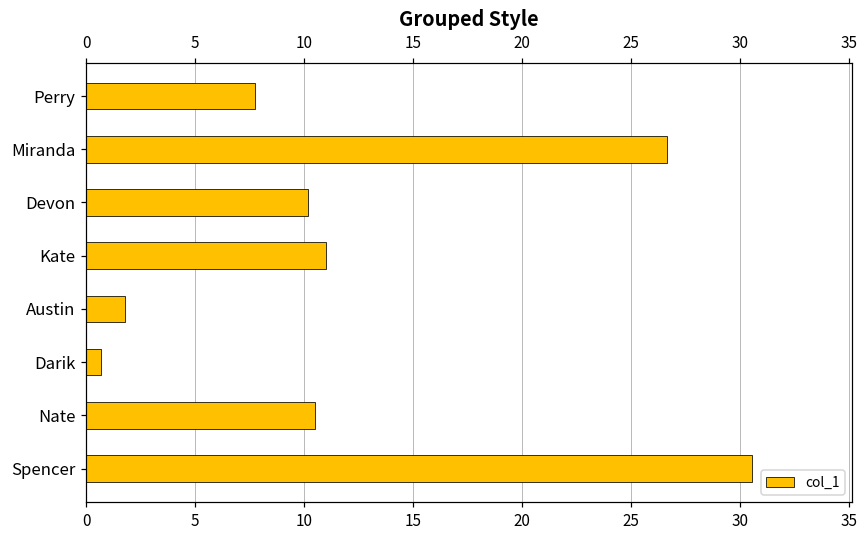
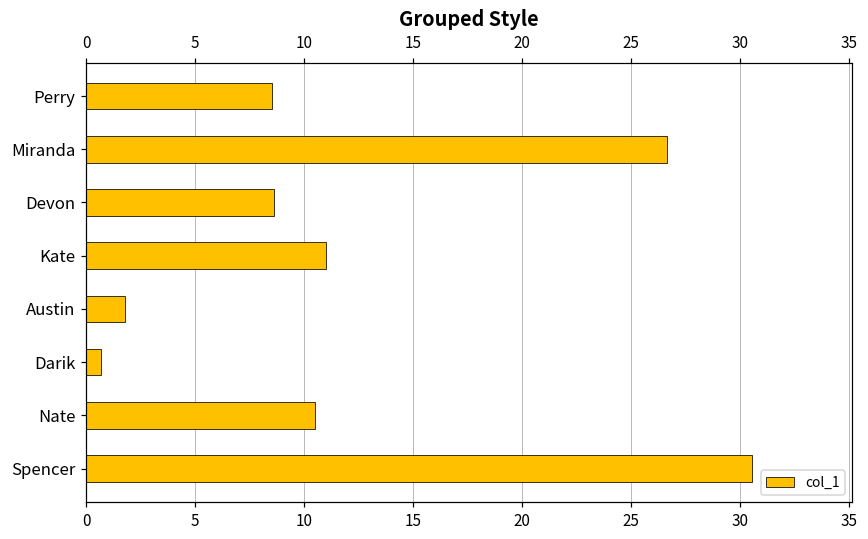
Perry: 7.8 -> 8.5
Devon: 10.2 -> 8.6
